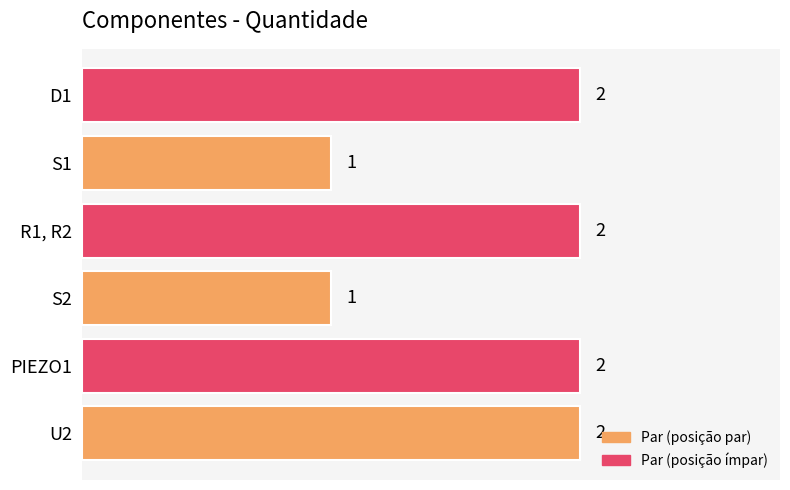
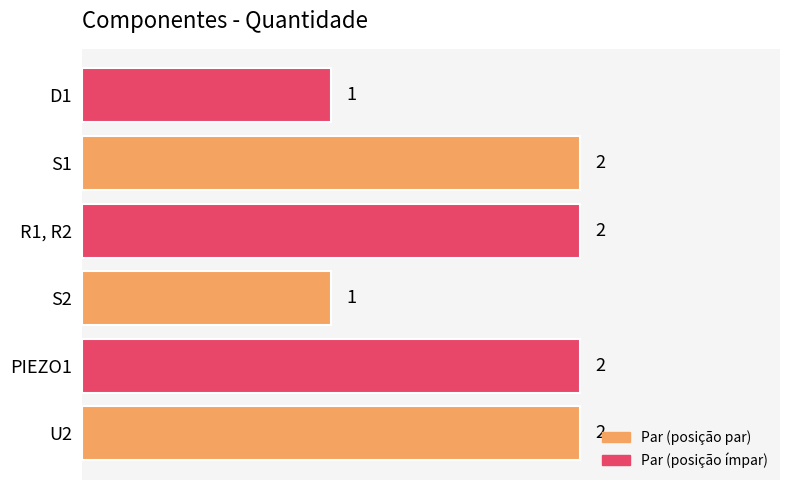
D1: 2 -> 1
S1: 1 -> 2
